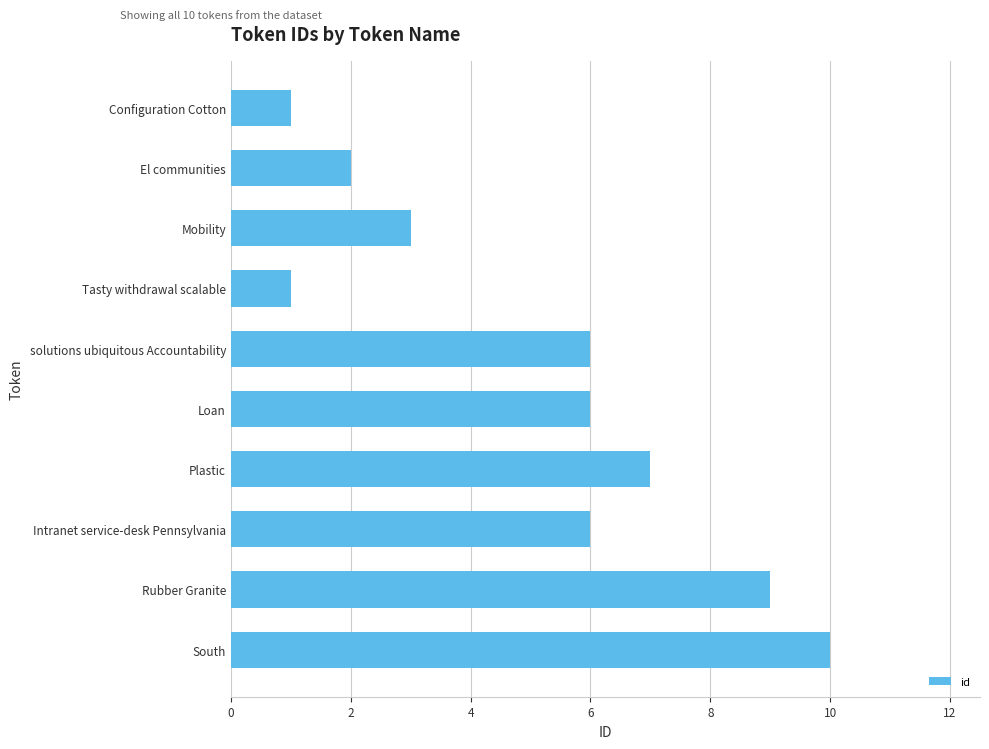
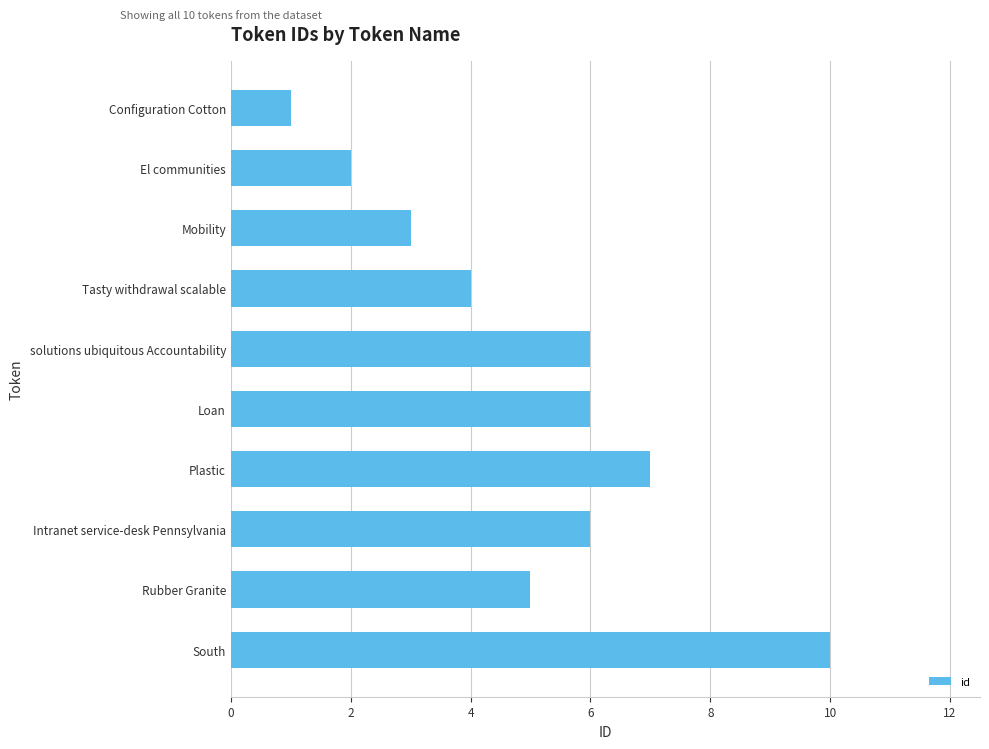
Tasty withdrawal scalable: 1 -> 4
Rubber Granite: 9 -> 5
